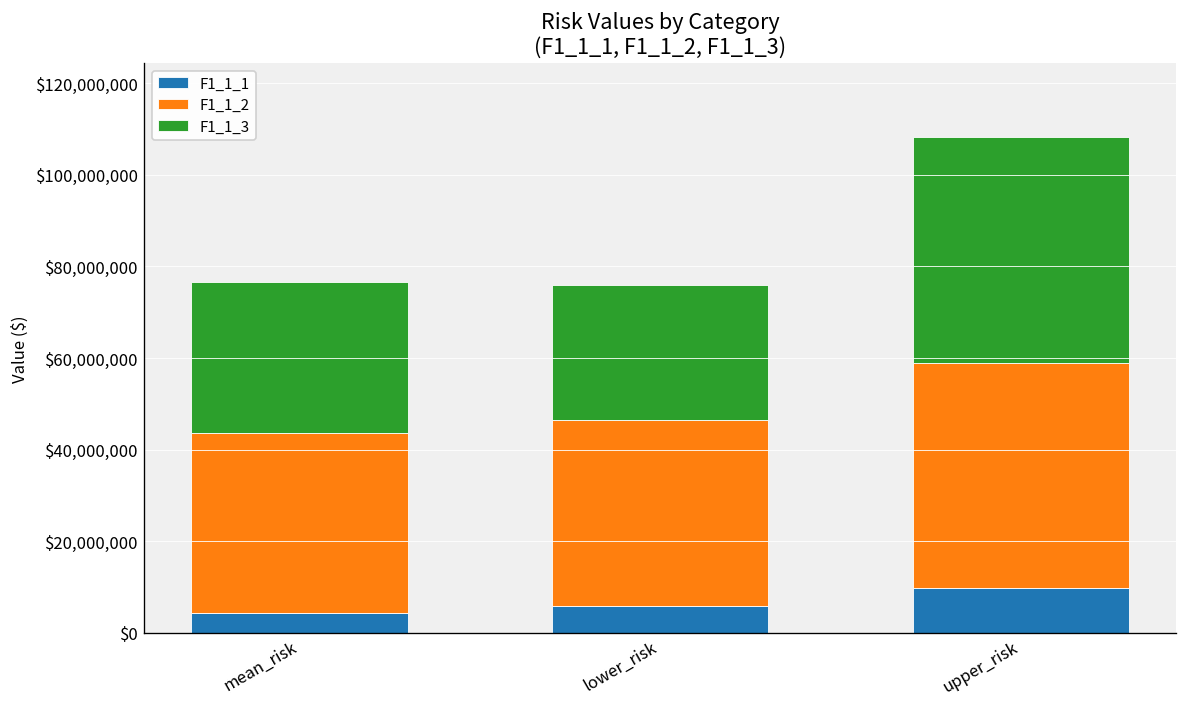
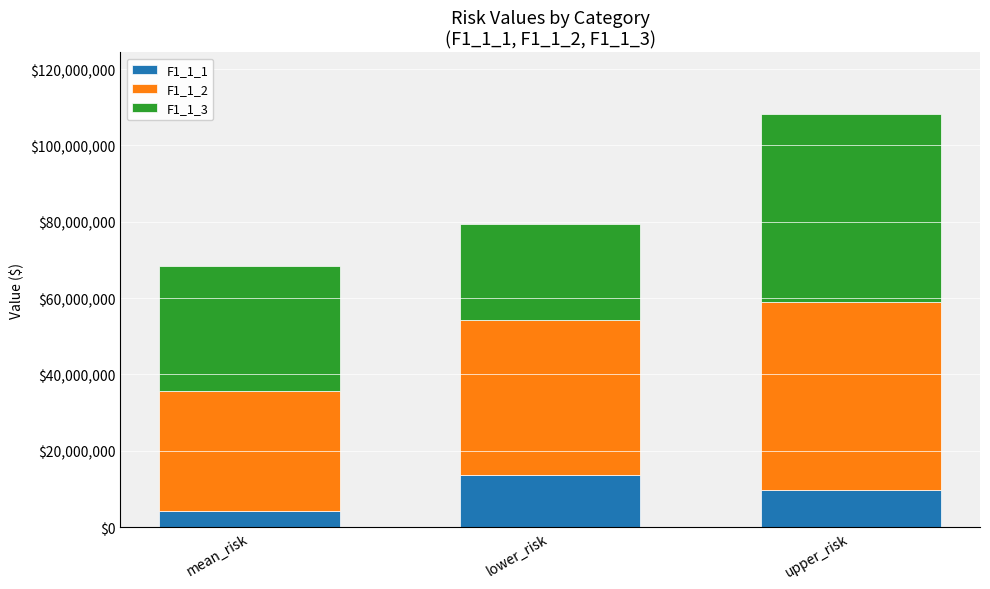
F1_1_2, mean_risk: $39,000,000 -> $31,000,000
F1_1_1, lower_risk: $6,000,000 -> $14,000,000
F1_1_3, lower_risk: $30,000,000 -> $25,000,000
